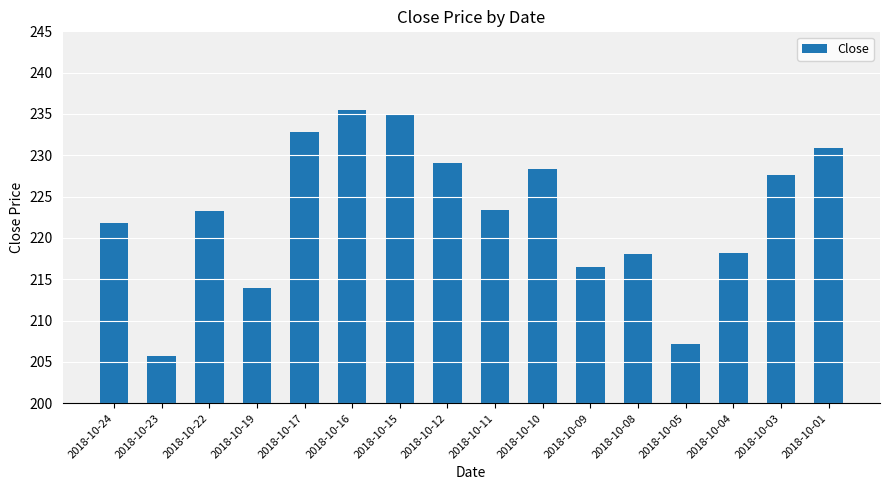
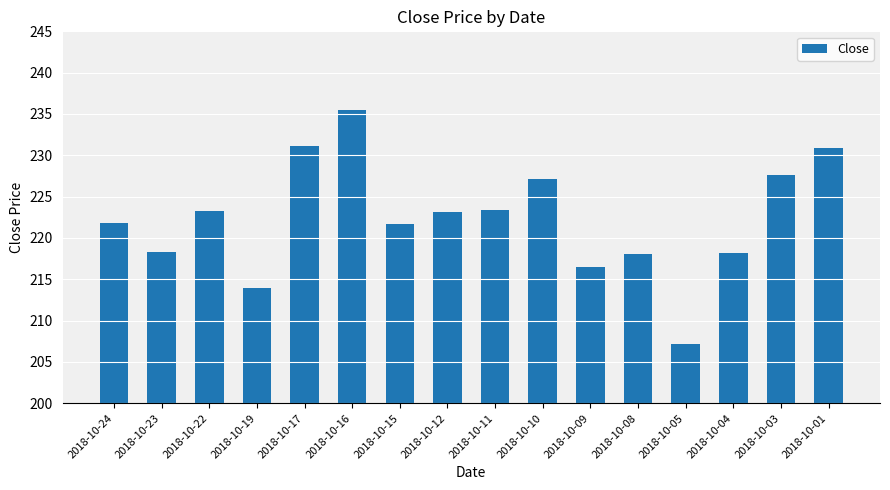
2018-10-23: 206 -> 218
2018-10-17: 233 -> 231
2018-10-15: 235 -> 222
2018-10-12: 229 -> 223
2018-10-10: 228 -> 227
